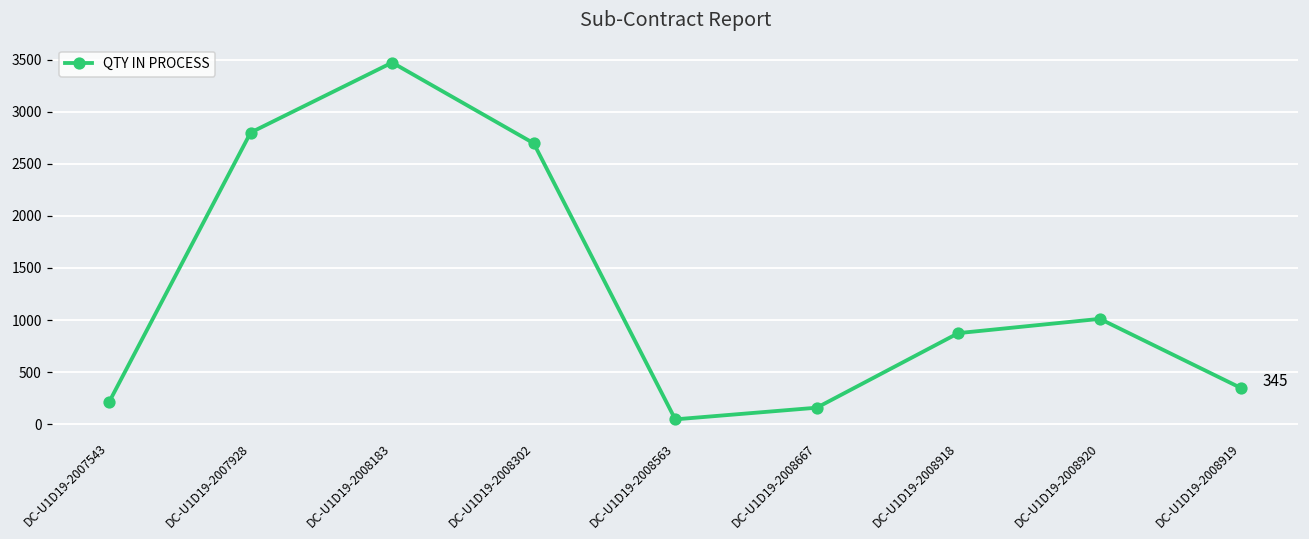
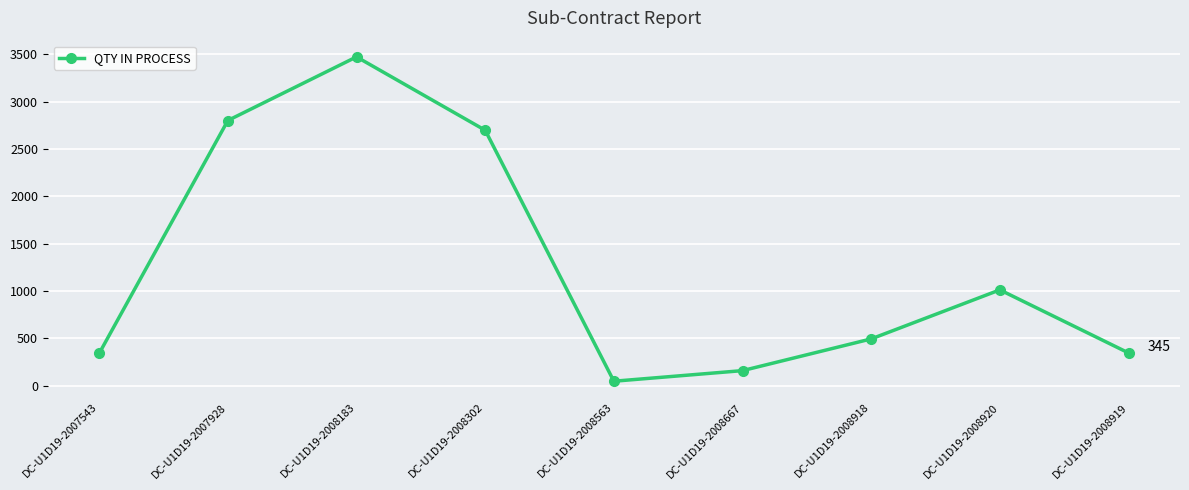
DC-U1D19-2007543: 200 -> 300
DC-U1D19-2008918: 900 -> 500
